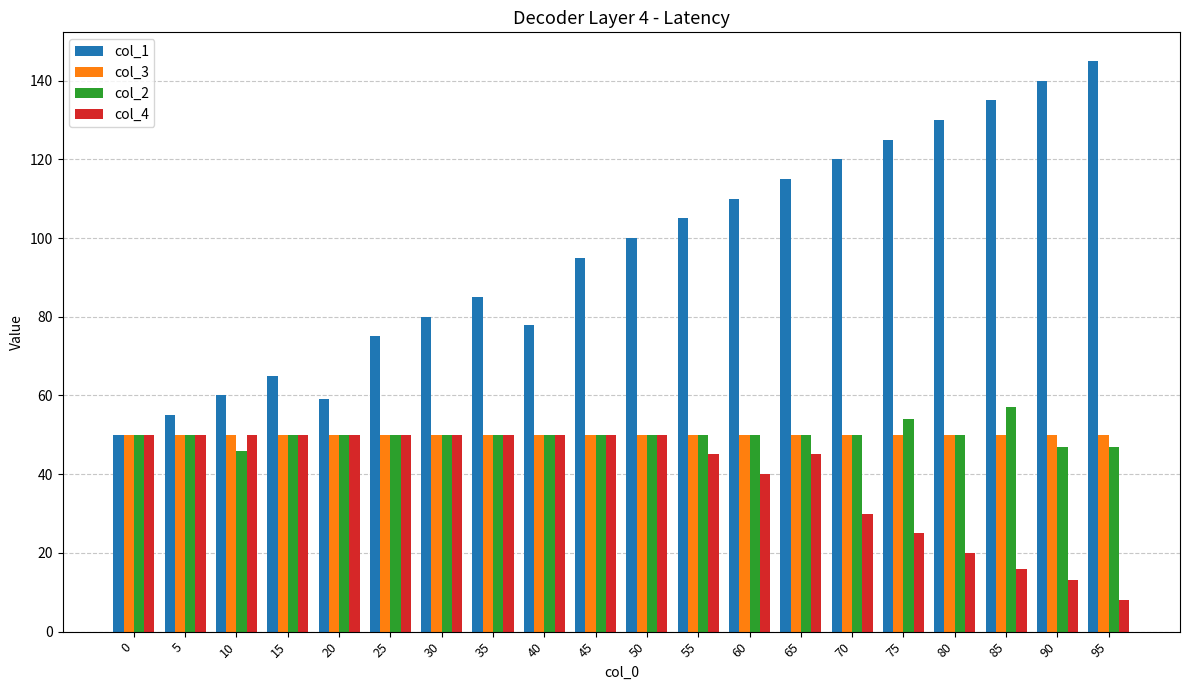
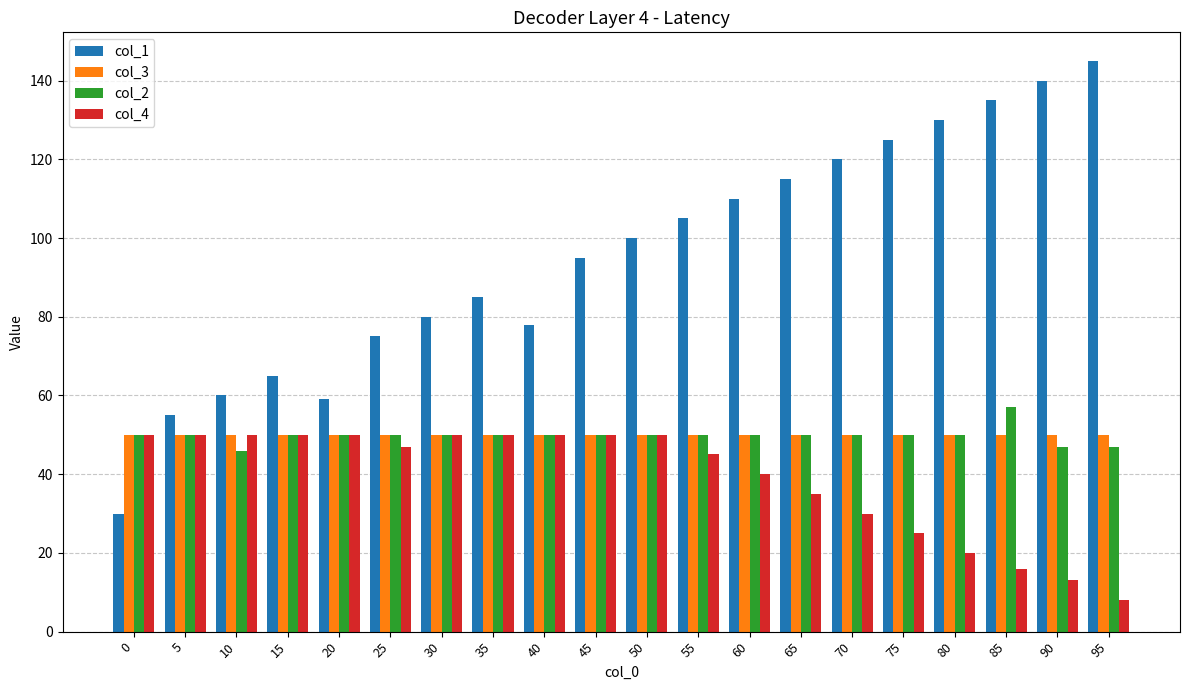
col_1, 0: 50 -> 30
col_4, 25: 50 -> 47
col_4, 65: 45 -> 35
col_2, 75: 54 -> 50
